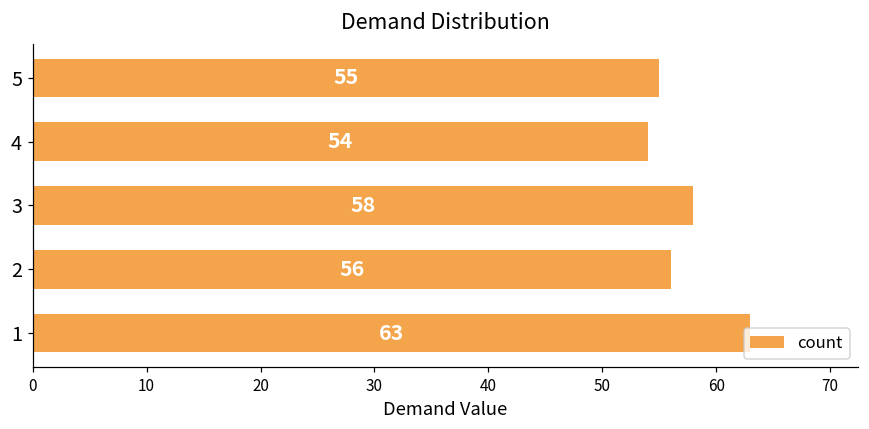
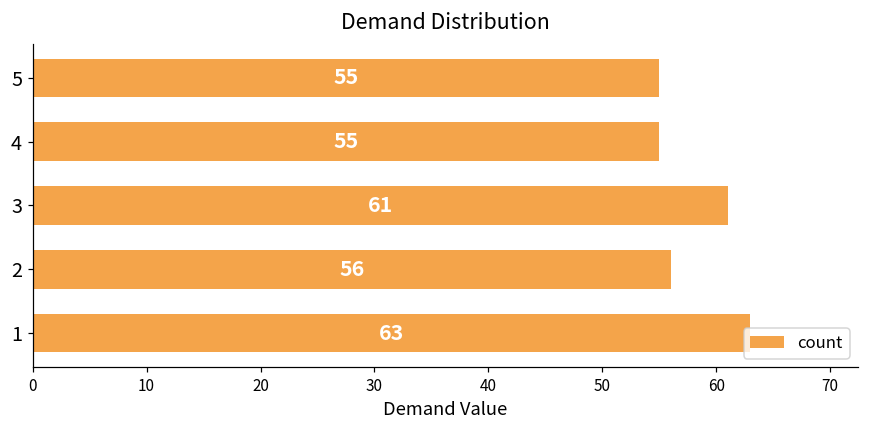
4: 54 -> 55
3: 58 -> 61
